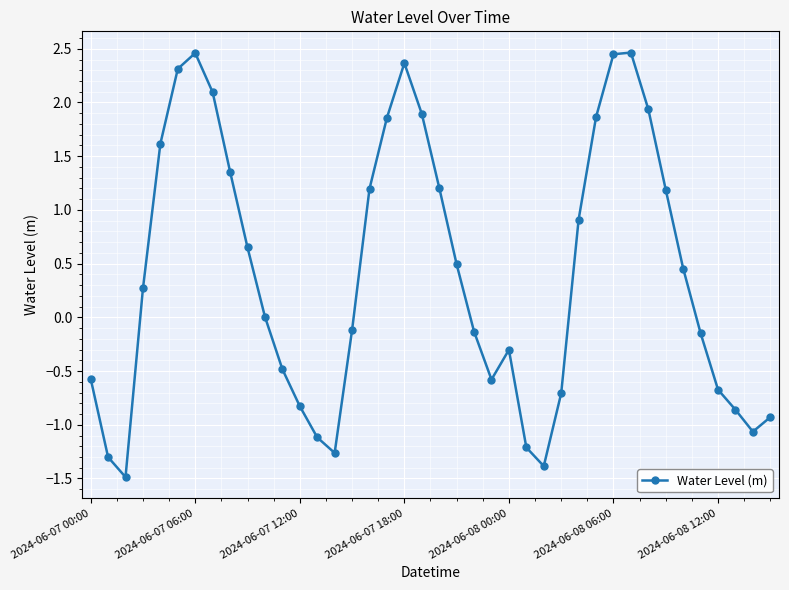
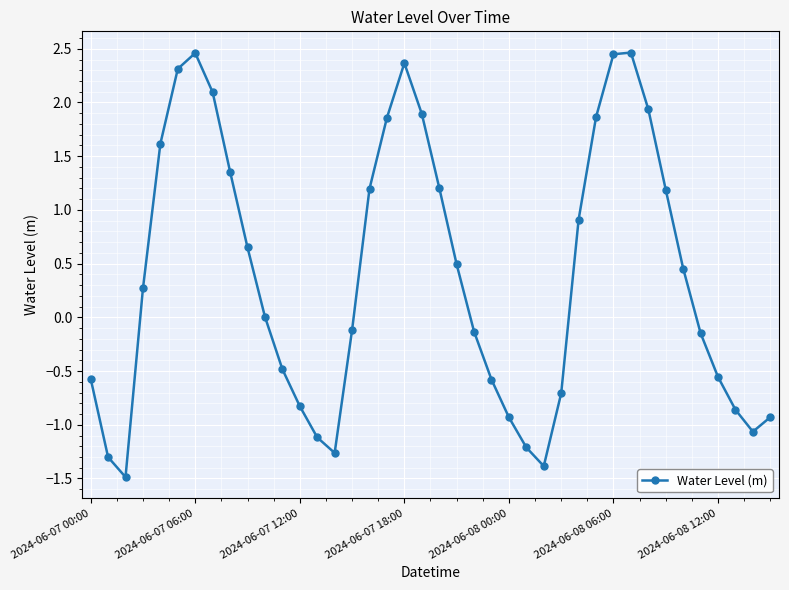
2024-06-08 00:00: -0.30 -> -0.93
2024-06-08 12:00: -0.67 -> -0.56
